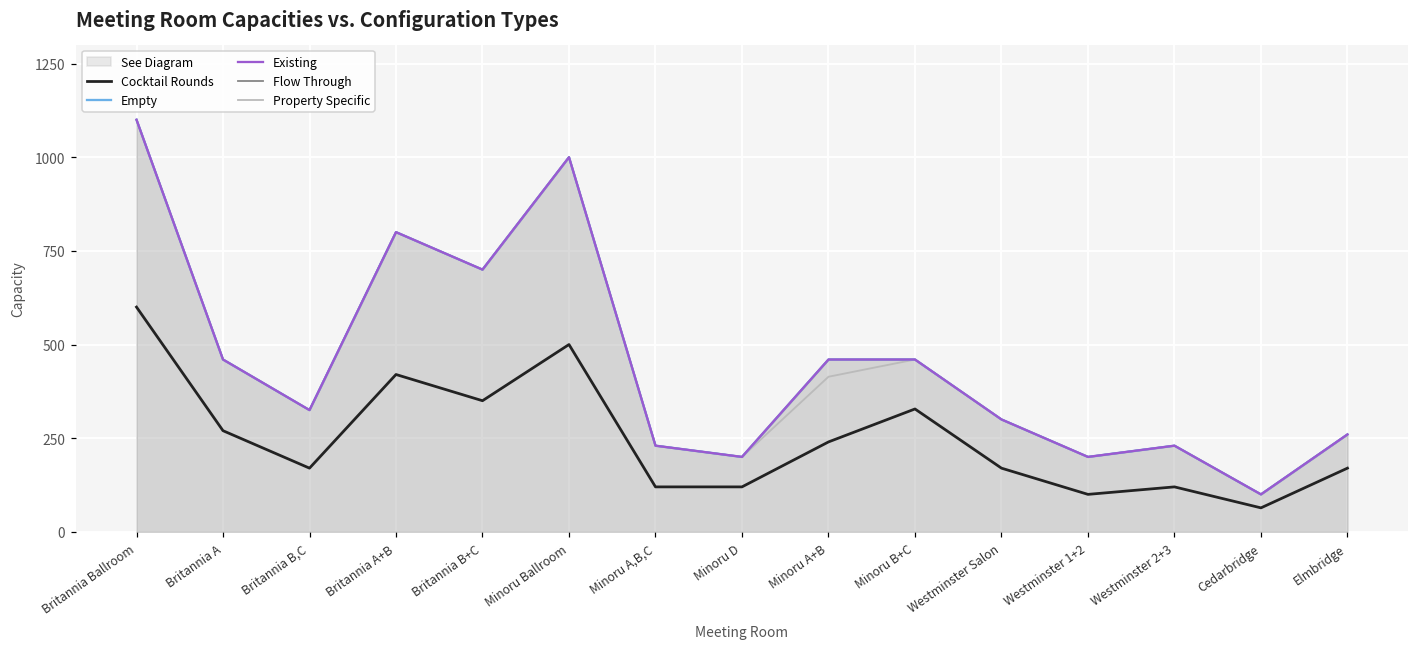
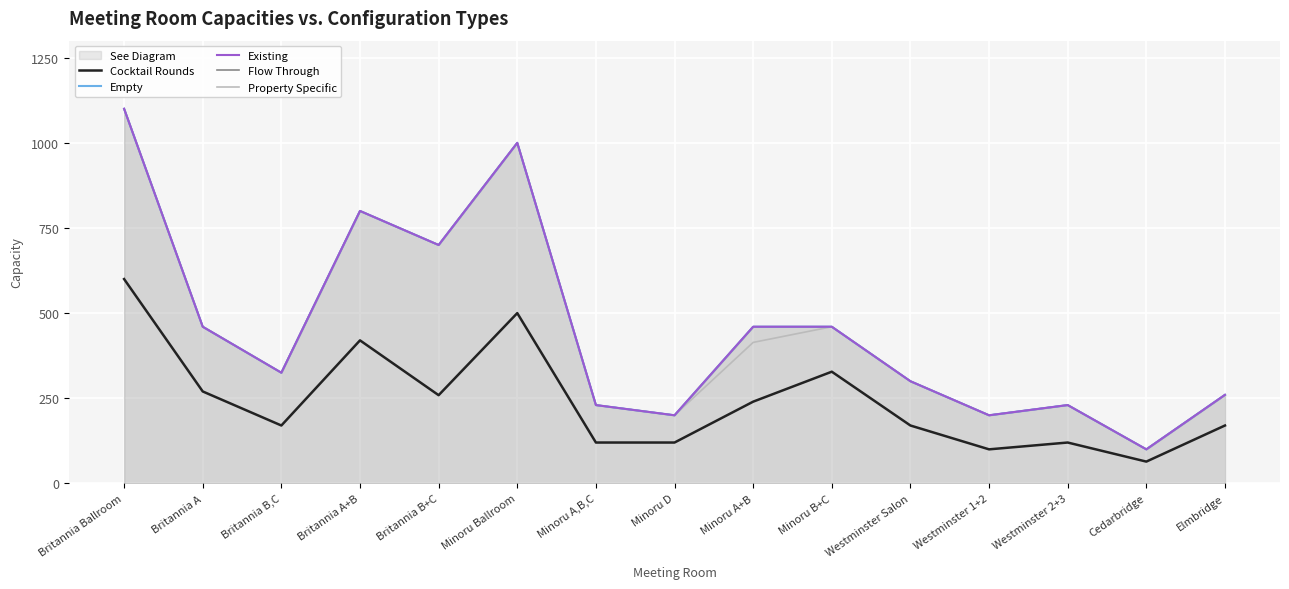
Cocktail Rounds, Britannia B+C: 350 -> 260
